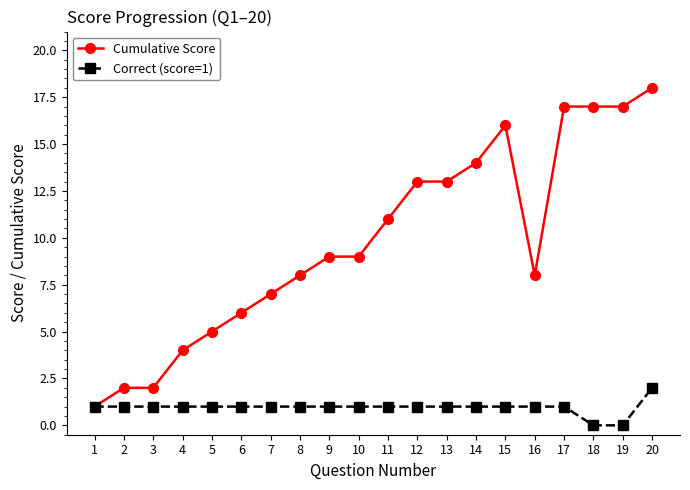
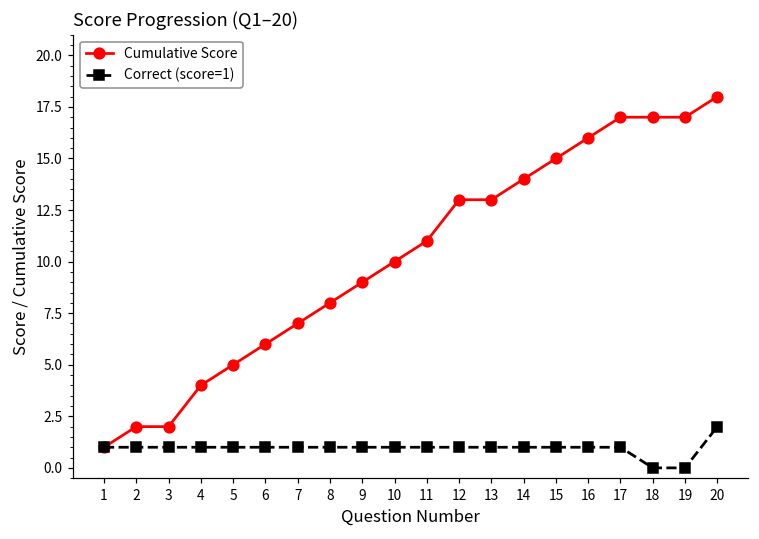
Cumulative Score, 10: 9 -> 10
Cumulative Score, 15: 16 -> 15
Cumulative Score, 16: 8 -> 16
